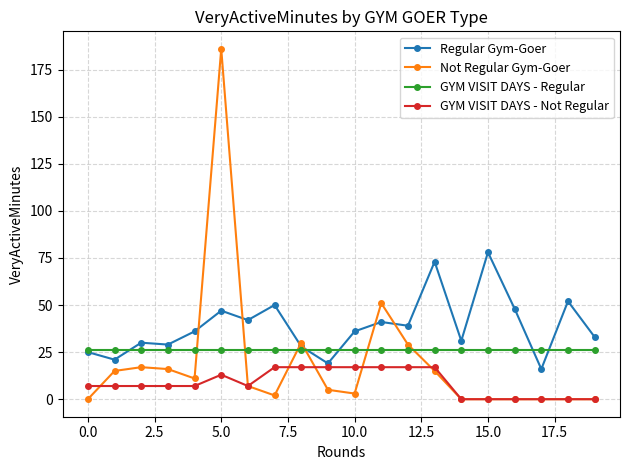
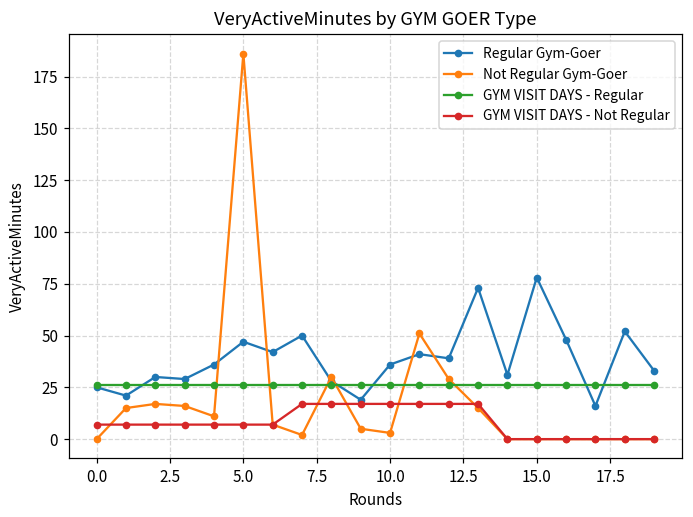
GYM VISIT DAYS - Not Regular, 5.0: 13 -> 7
